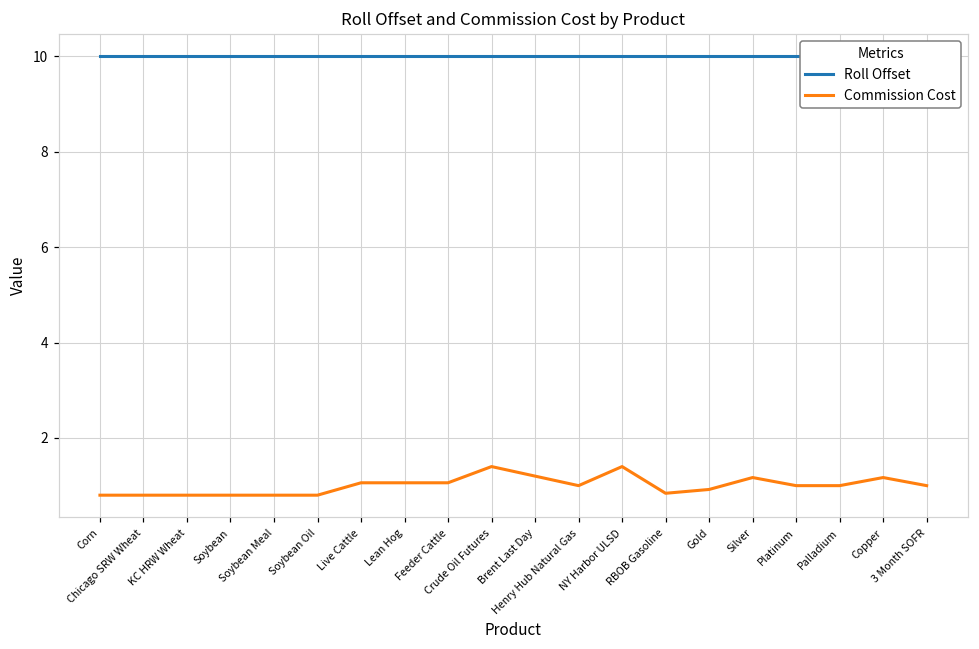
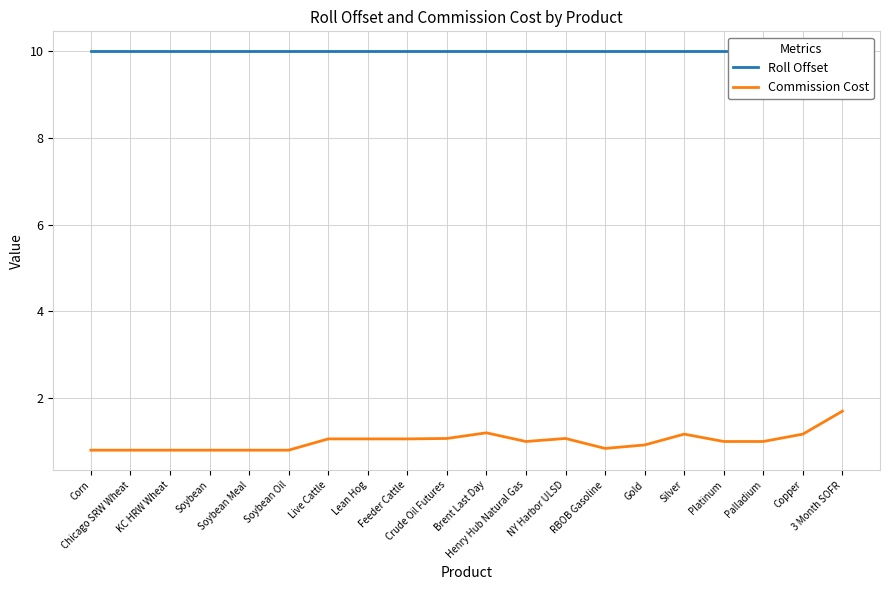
Commission Cost, Crude Oil Futures: 1.4 -> 1.1
Commission Cost, NY Harbor ULSD: 1.4 -> 1.1
Commission Cost, 3 Month SOFR: 1.0 -> 1.7
